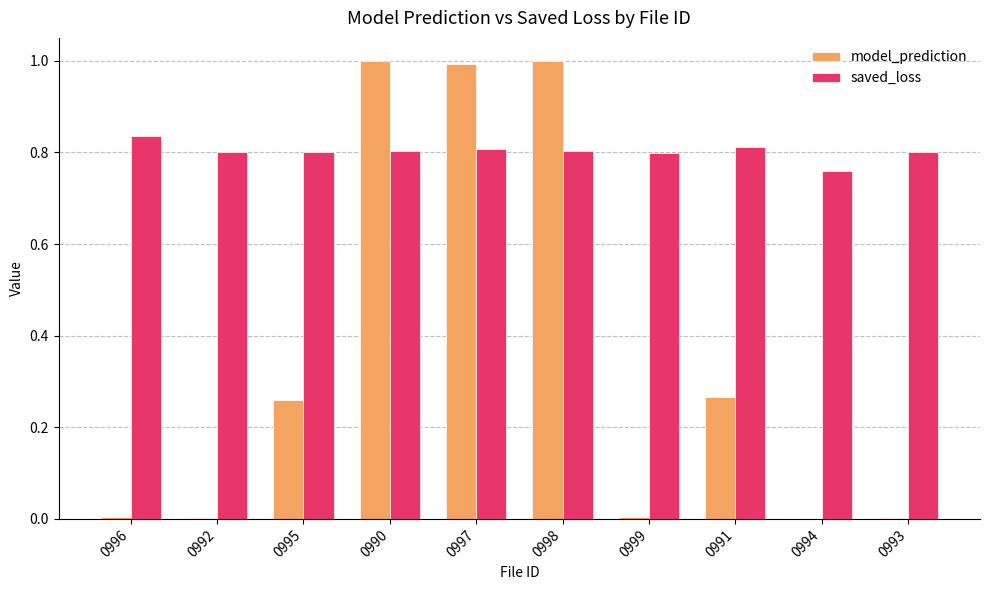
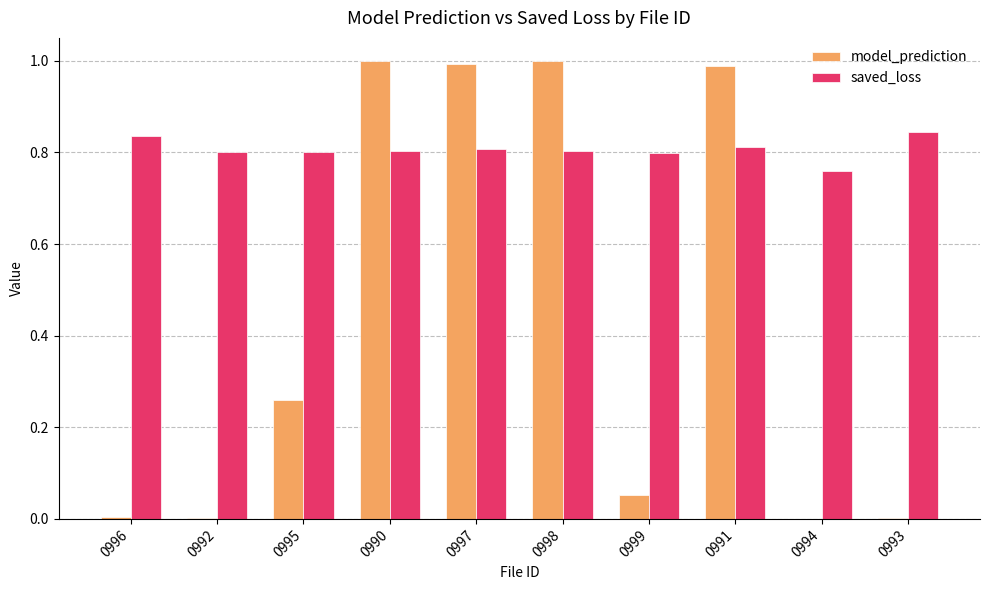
model_prediction, 0999: 0.00 -> 0.05
model_prediction, 0991: 0.27 -> 0.99
saved_loss, 0993: 0.80 -> 0.85
